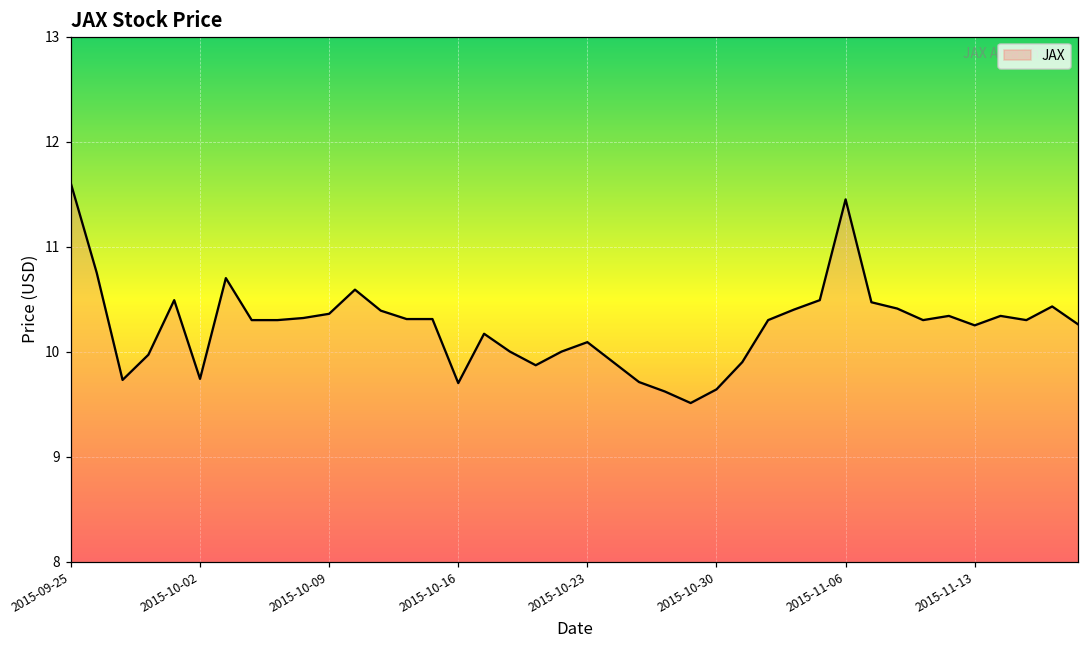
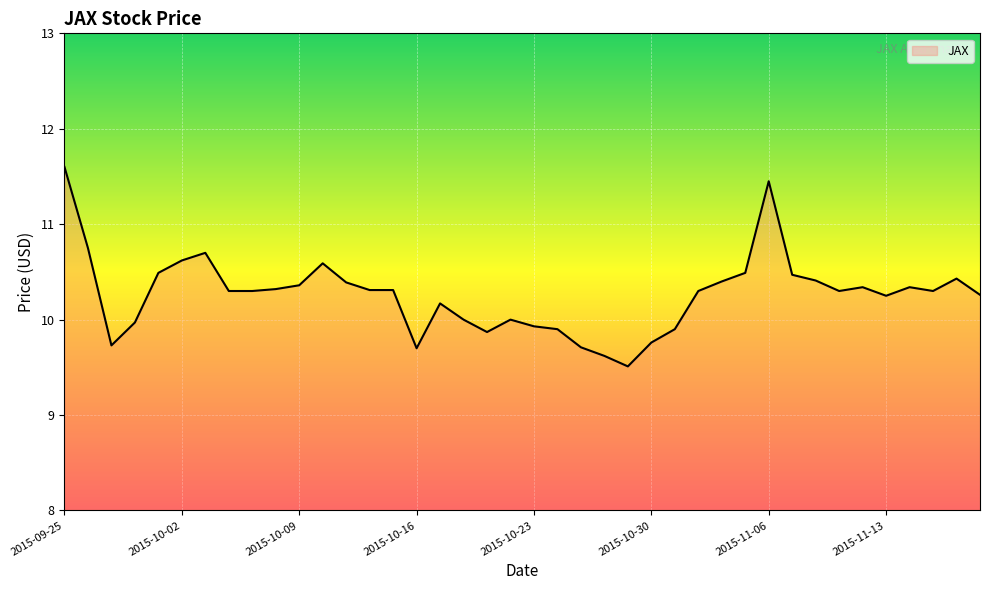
2015-10-02: 9.7 -> 10.6
2015-10-23: 10.1 -> 9.9
2015-10-30: 9.6 -> 9.8
